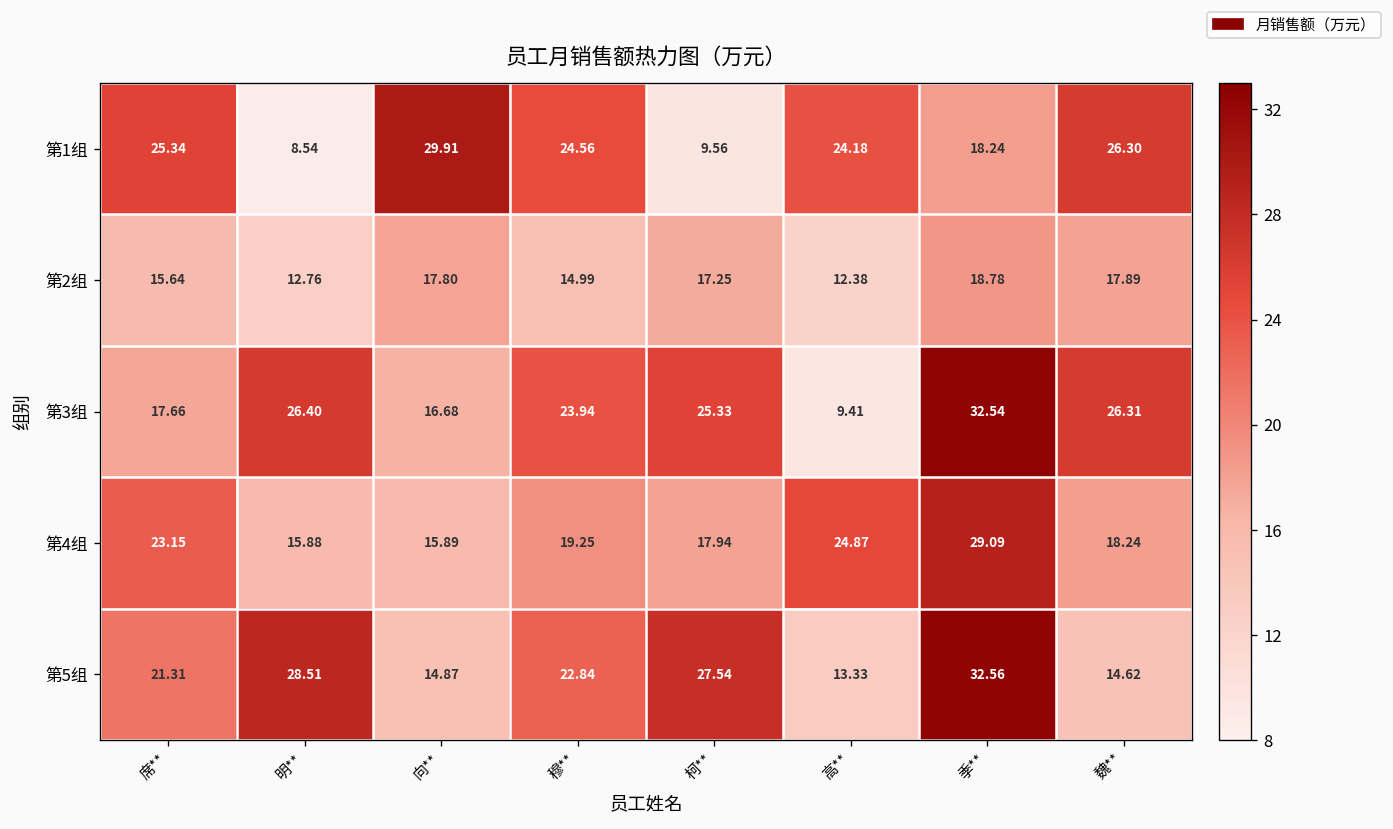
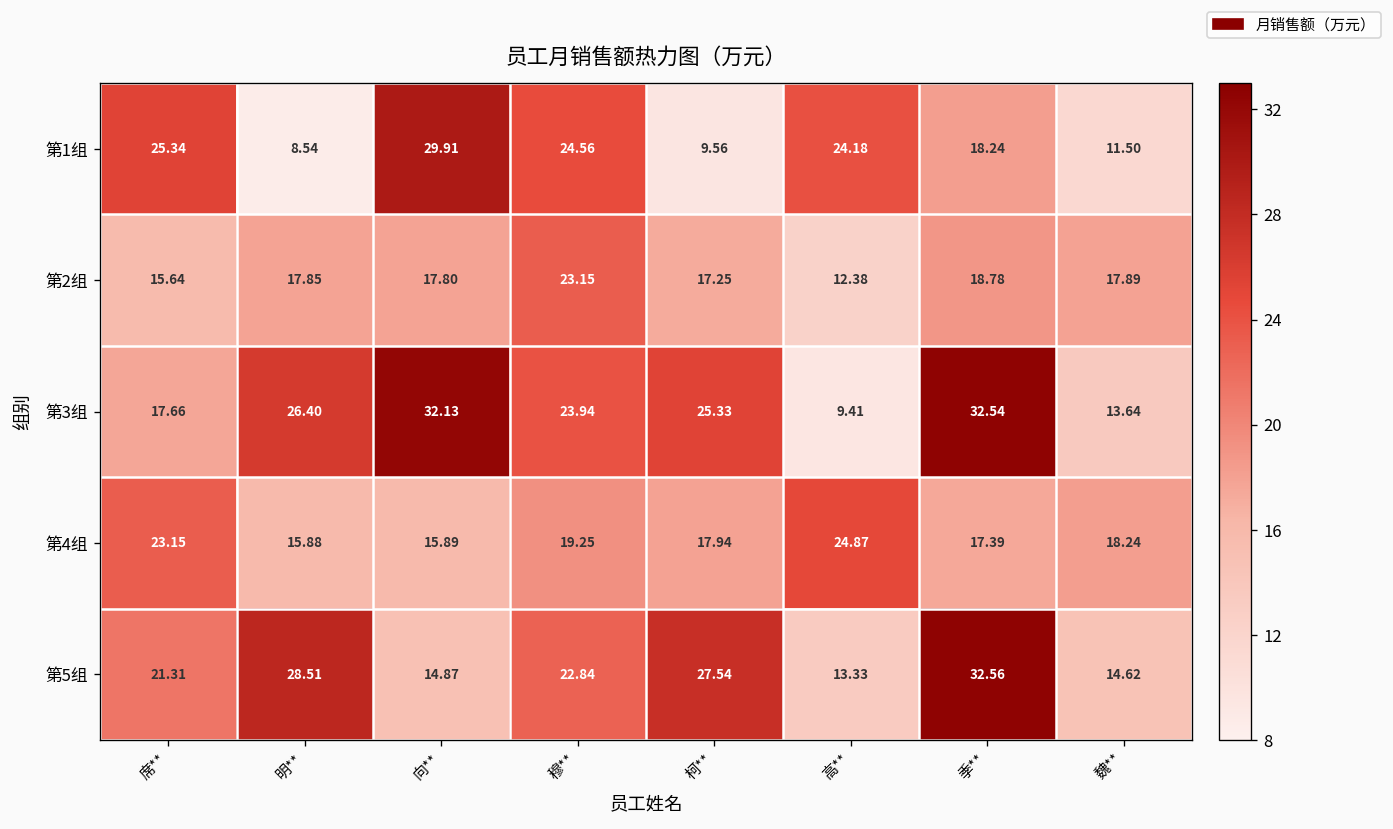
第1组, 魏**: 26.30 -> 11.50
第2组, 明**: 12.76 -> 17.85
第2组, 穆**: 14.99 -> 23.15
第3组, 向**: 16.68 -> 32.13
第3组, 魏**: 26.31 -> 13.64
第4组, 季**: 29.09 -> 17.39
